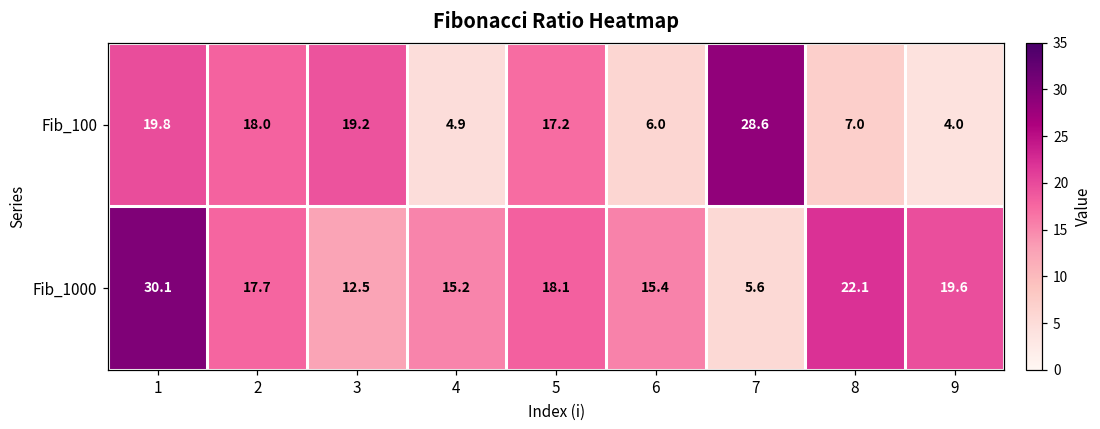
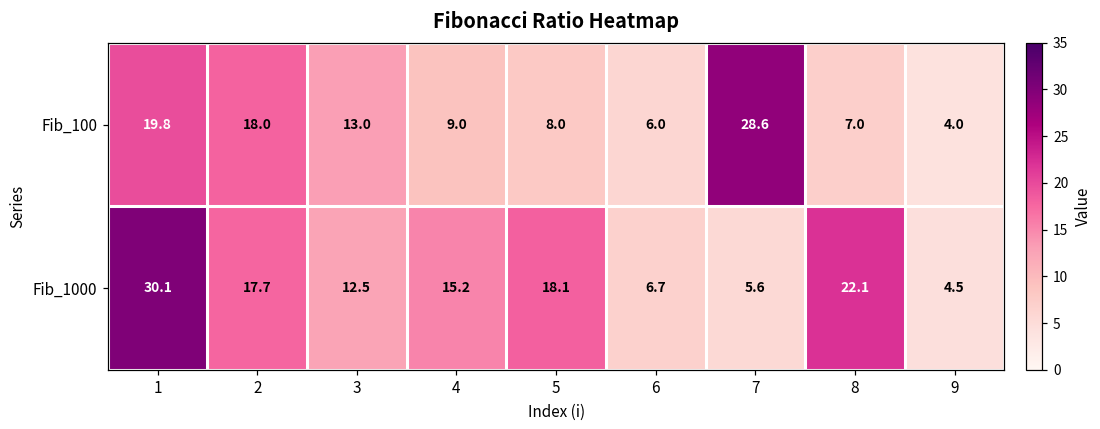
Fib_100, 3: 19.2 -> 13.0
Fib_100, 4: 4.9 -> 9.0
Fib_100, 5: 17.2 -> 8.0
Fib_1000, 6: 15.4 -> 6.7
Fib_1000, 9: 19.6 -> 4.5
